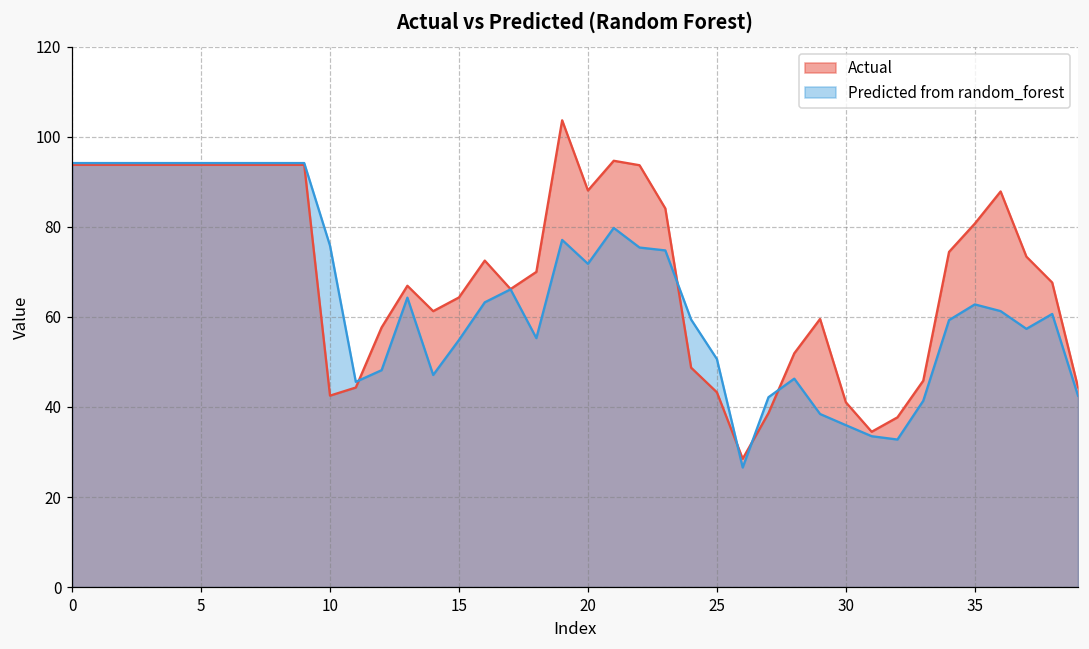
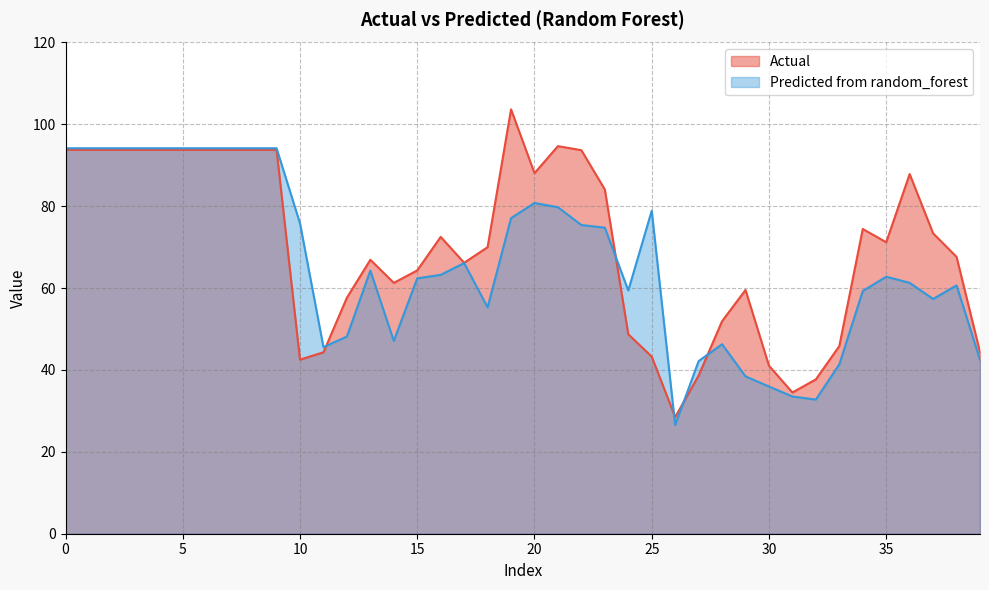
Predicted from random_forest, 15: 55 -> 62
Predicted from random_forest, 20: 72 -> 81
Predicted from random_forest, 25: 51 -> 79
Actual, 35: 81 -> 71
